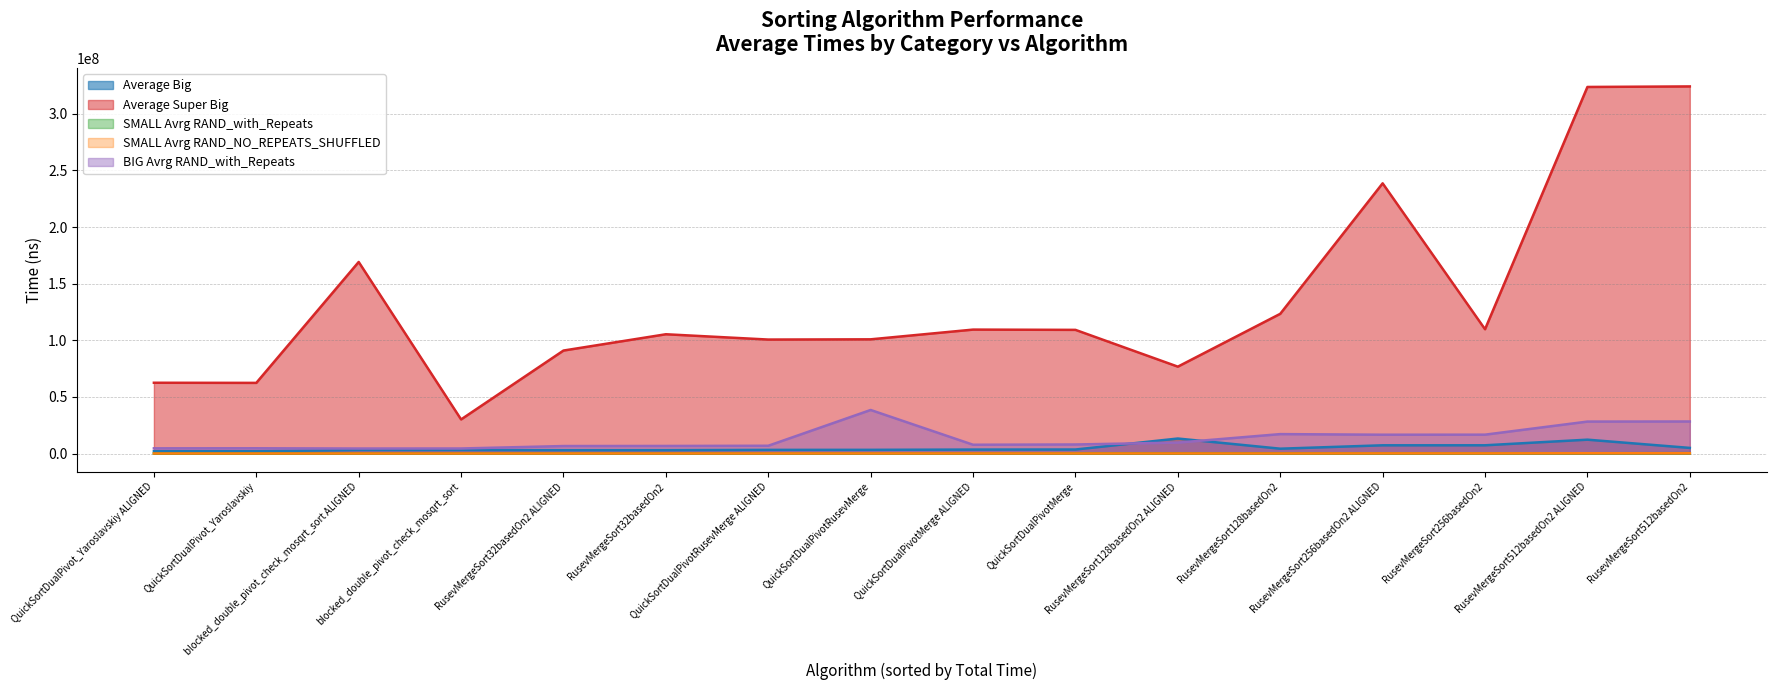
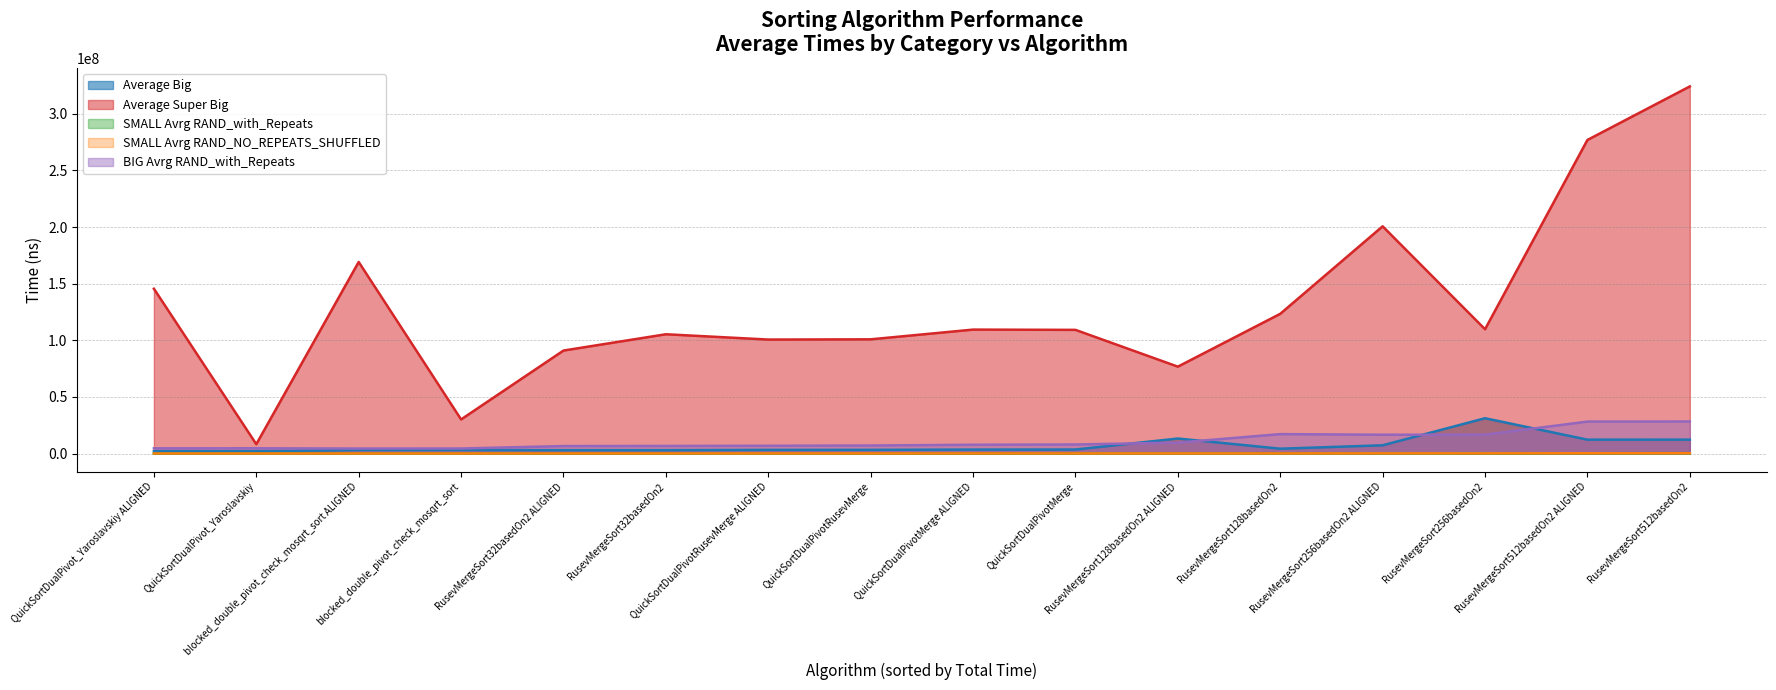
Average Super Big, QuickSortDualPivot_Yaroslavskiy ALIGNED: 62000000 -> 146000000
Average Super Big, QuickSortDualPivot_Yaroslavskiy: 62000000 -> 8000000
BIG Avrg RAND_with_Repeats, QuickSortDualPivotRusevMerge: 38000000 -> 7000000
Average Super Big, RusevMergeSort256basedOn2 ALIGNED: 239000000 -> 201000000
Average Big, RusevMergeSort256basedOn2: 7000000 -> 31000000
Average Super Big, RusevMergeSort512basedOn2 ALIGNED: 324000000 -> 277000000
Average Big, RusevMergeSort512basedOn2: 5000000 -> 12000000
